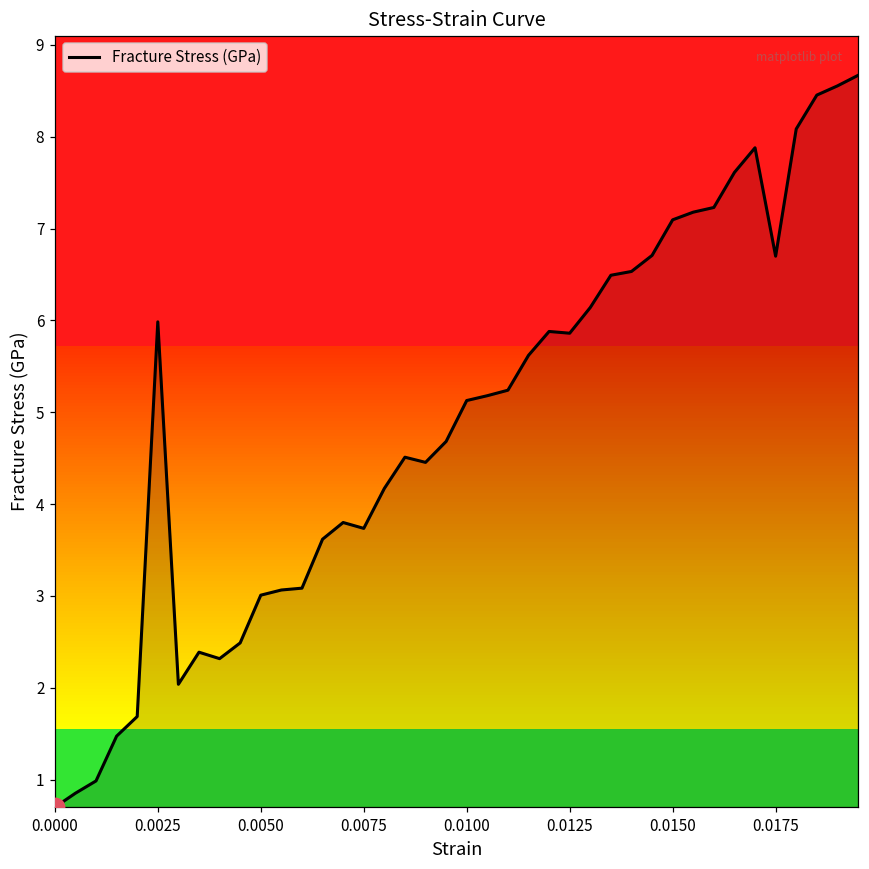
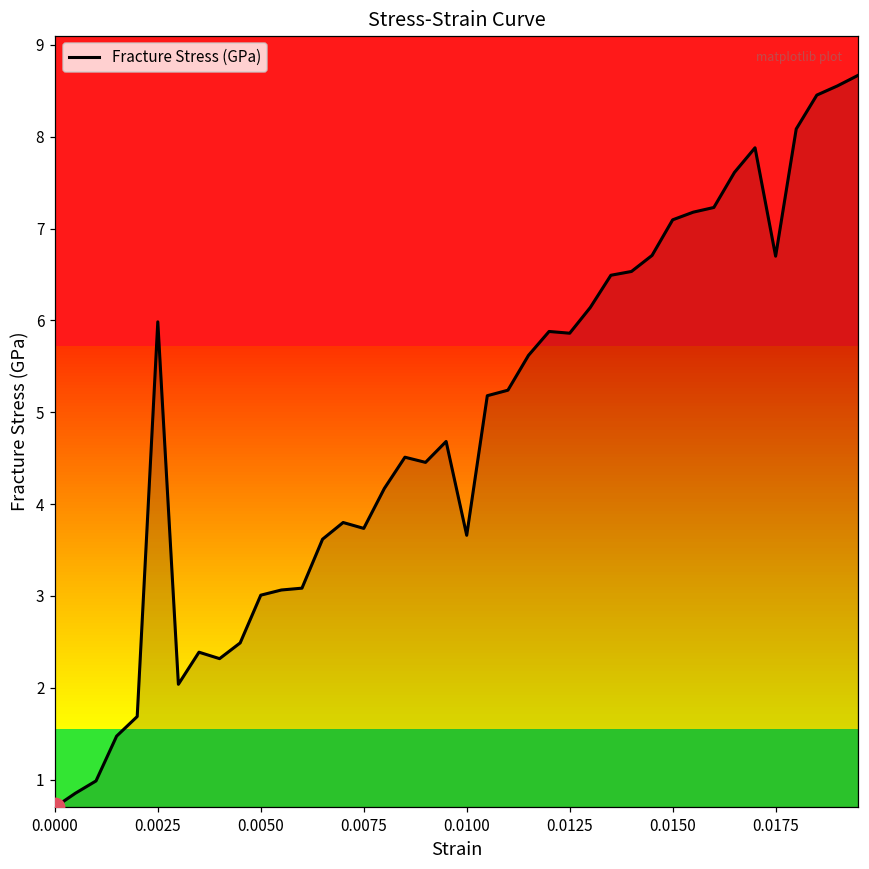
Fracture Stress (GPa), 0.0100: 5.1 -> 3.7
